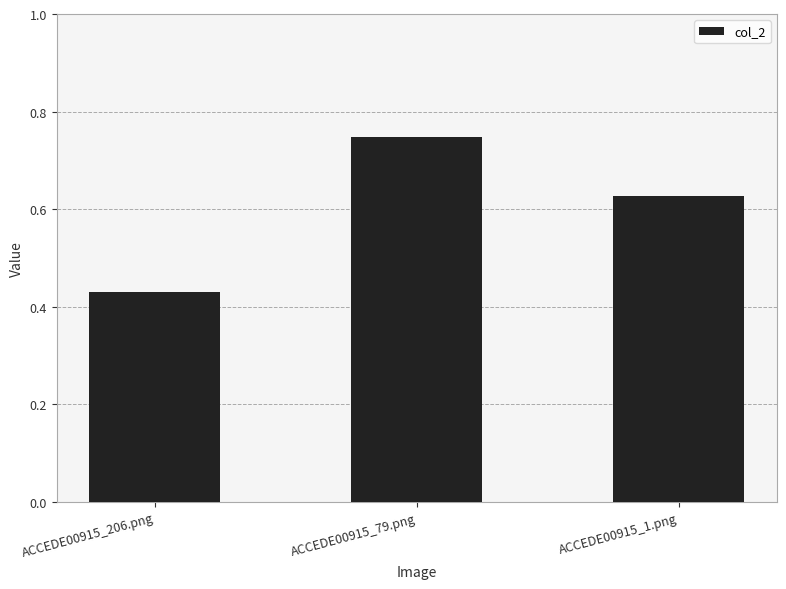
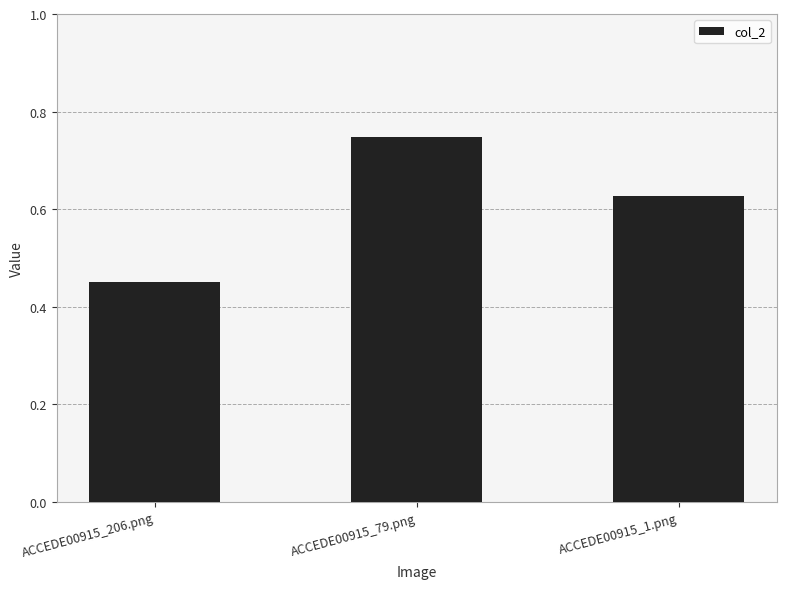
ACCEDE00915_206.png: 0.43 -> 0.45
